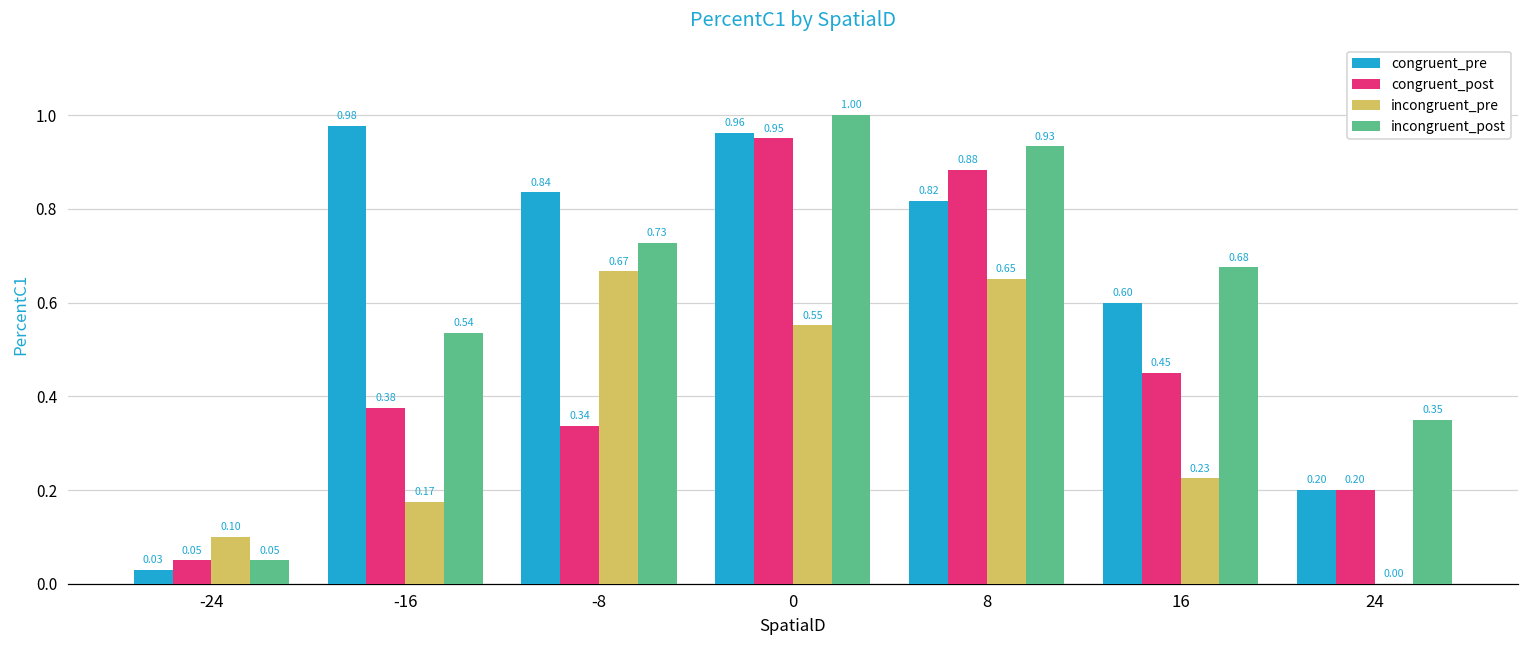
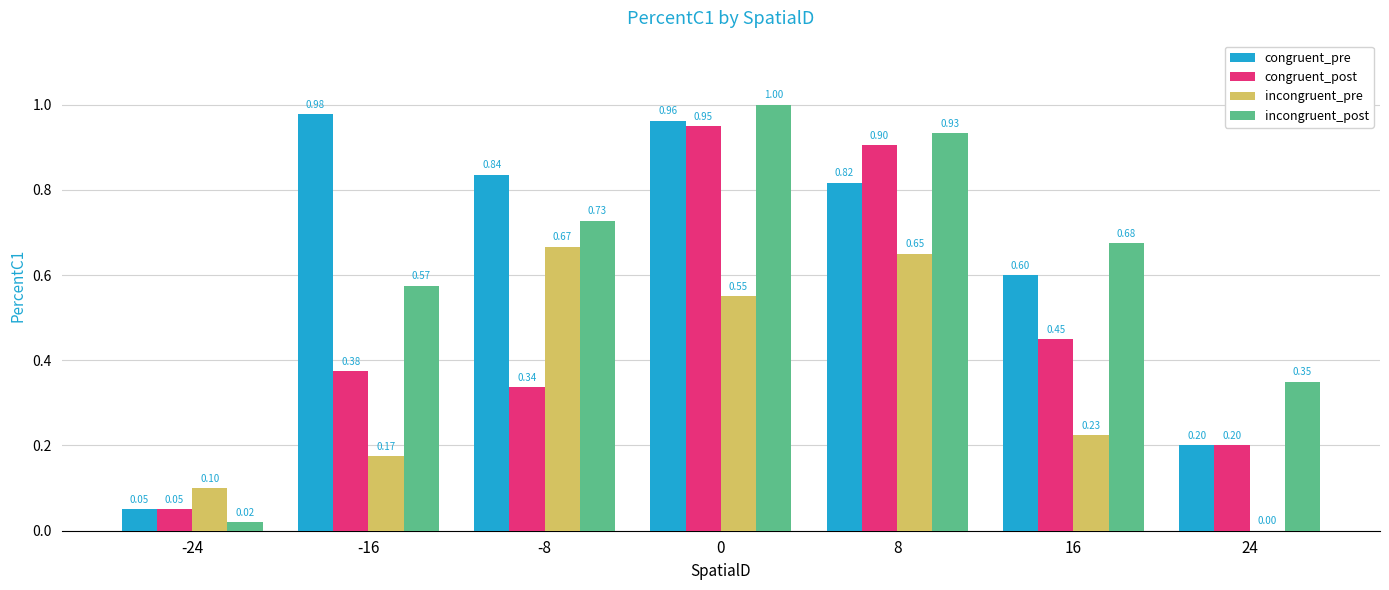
congruent_pre, -24: 0.03 -> 0.05
incongruent_post, -24: 0.05 -> 0.02
incongruent_post, -16: 0.54 -> 0.57
congruent_post, 8: 0.88 -> 0.90
